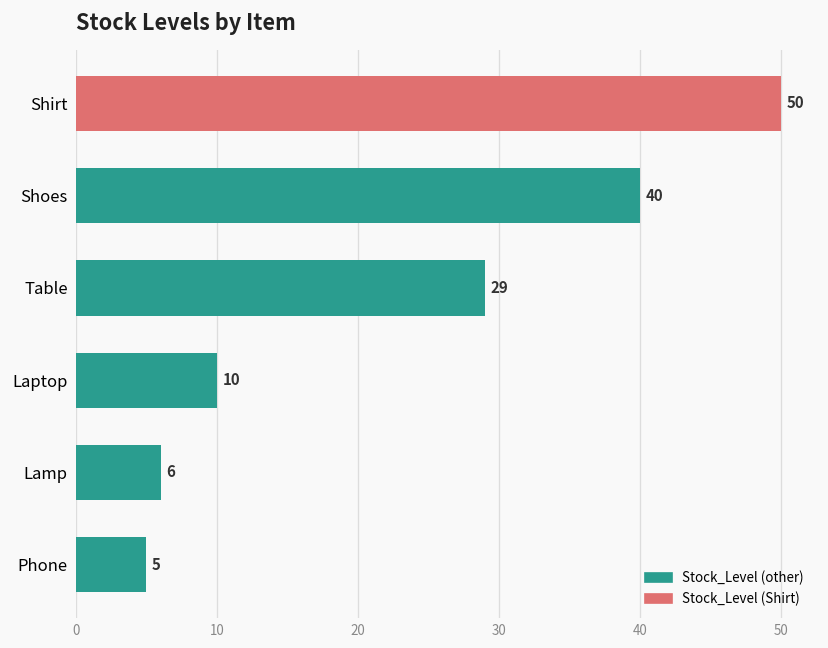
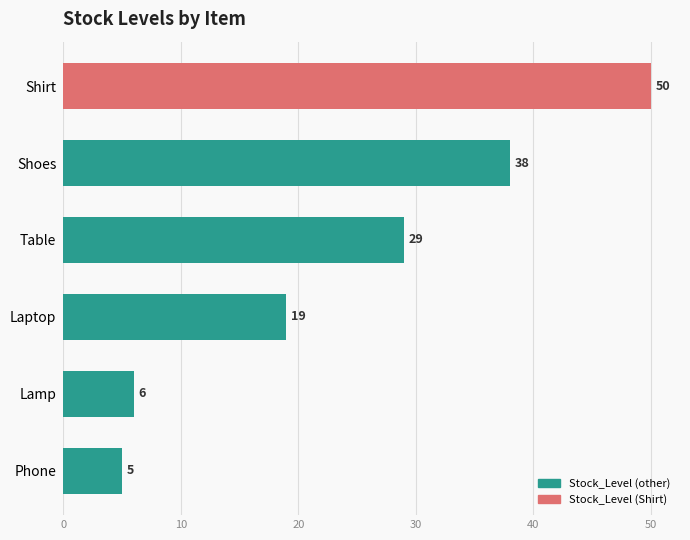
Shoes: 40 -> 38
Laptop: 10 -> 19
